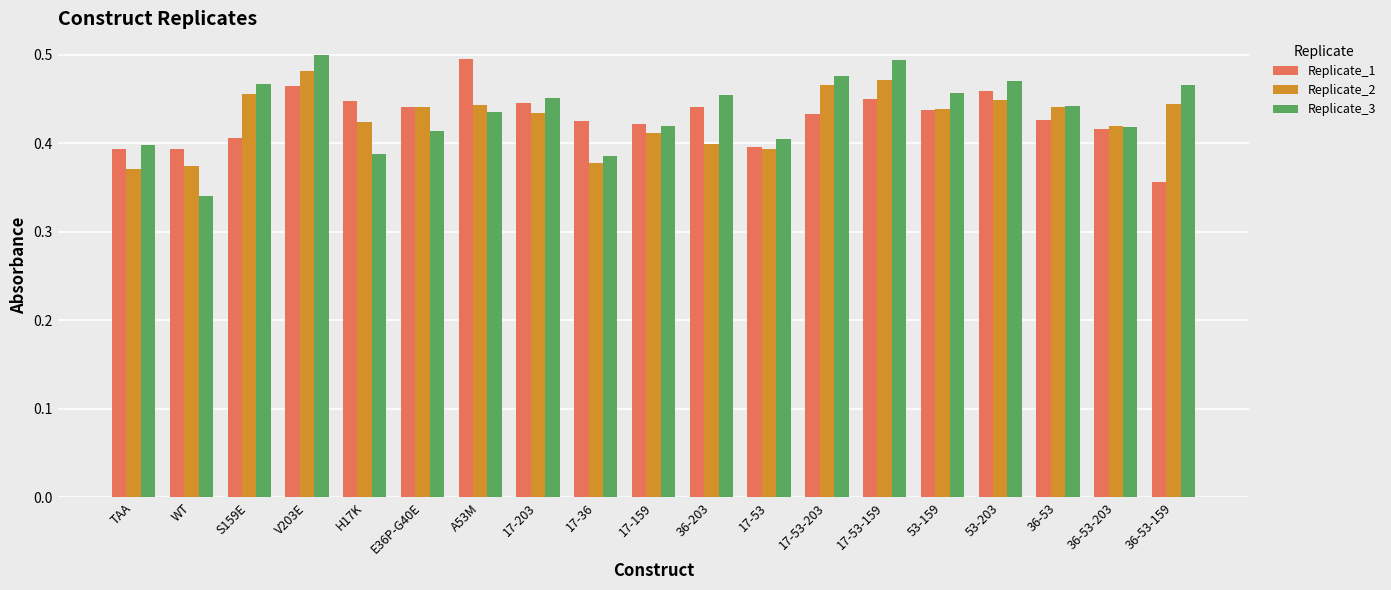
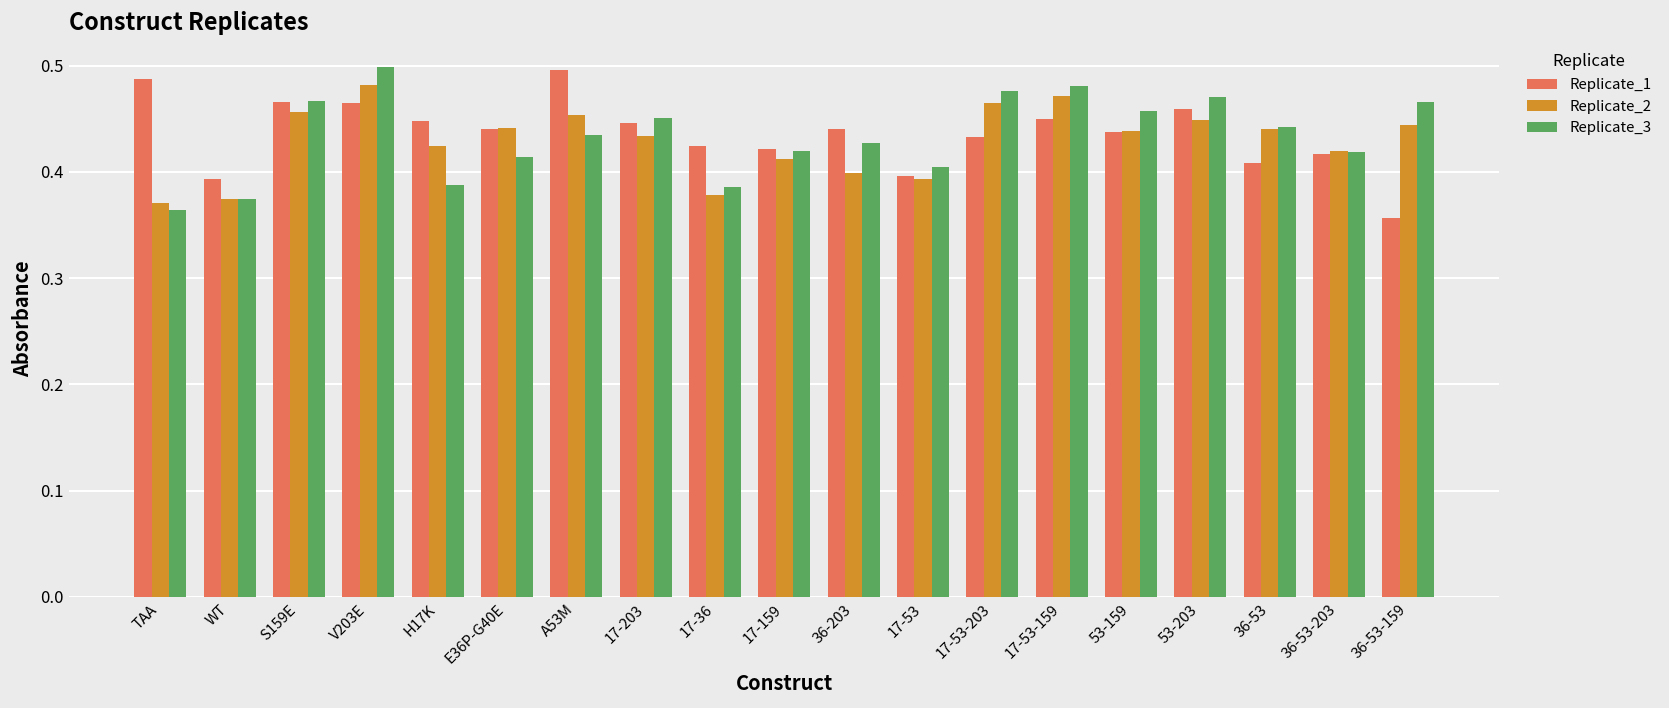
Replicate_1, TAA: 0.39 -> 0.49
Replicate_3, TAA: 0.40 -> 0.36
Replicate_3, WT: 0.34 -> 0.37
Replicate_1, S159E: 0.41 -> 0.47
Replicate_2, A53M: 0.44 -> 0.45
Replicate_3, 36-203: 0.45 -> 0.43
Replicate_3, 17-53-159: 0.49 -> 0.48
Replicate_1, 36-53: 0.43 -> 0.41
